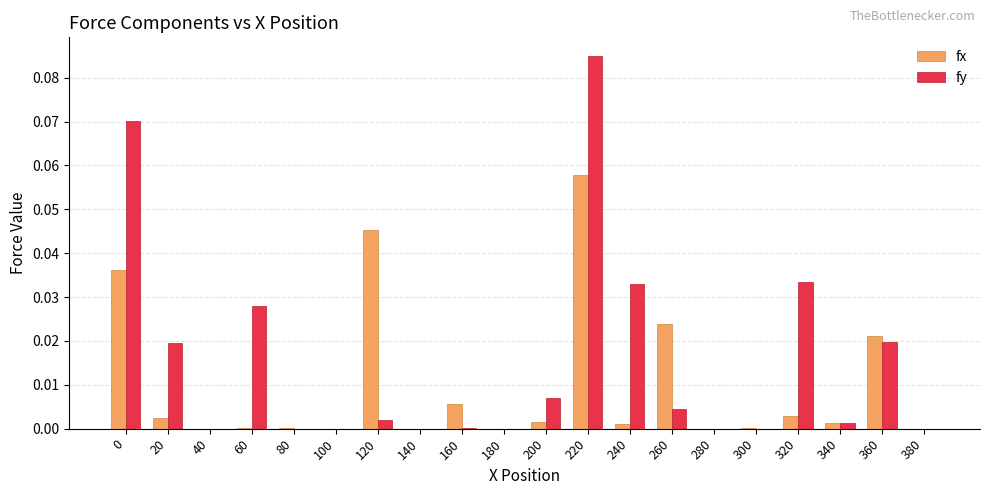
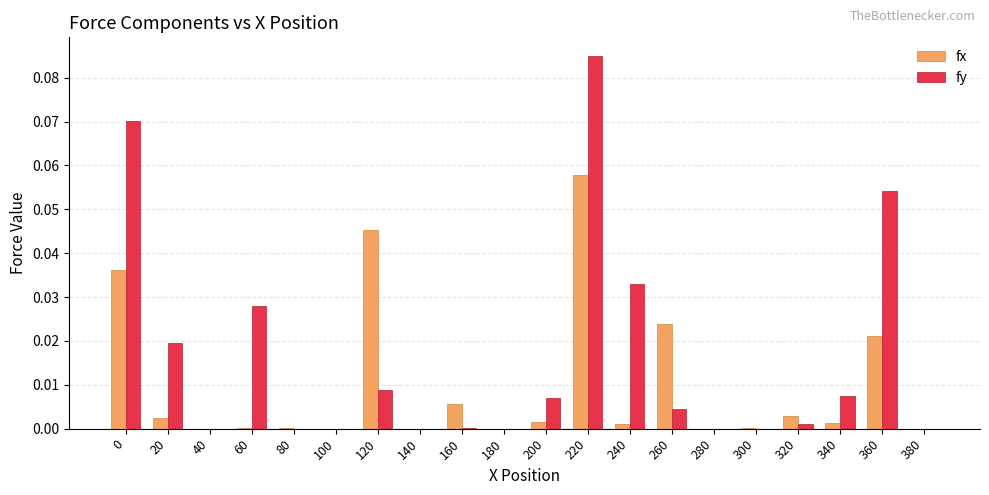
fy, 120: 0.002 -> 0.009
fy, 320: 0.034 -> 0.001
fy, 340: 0.001 -> 0.007
fy, 360: 0.020 -> 0.054
